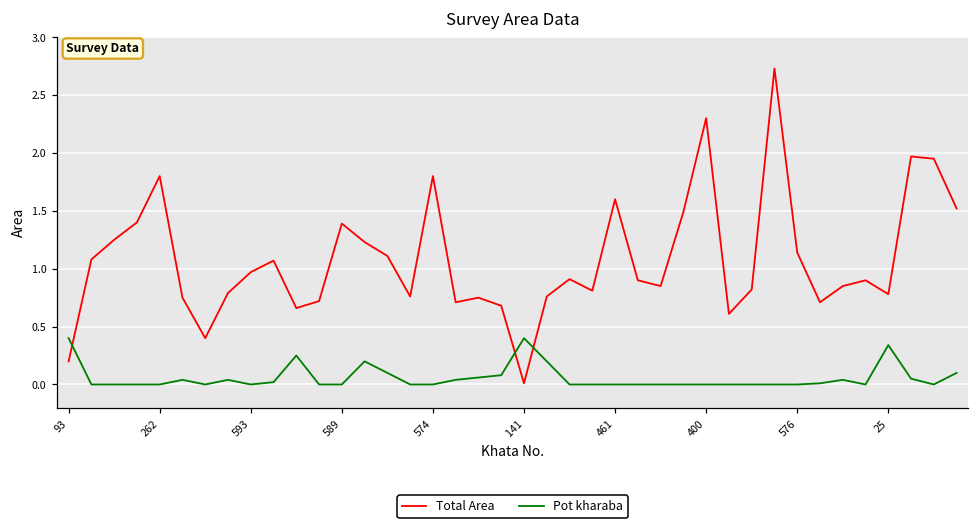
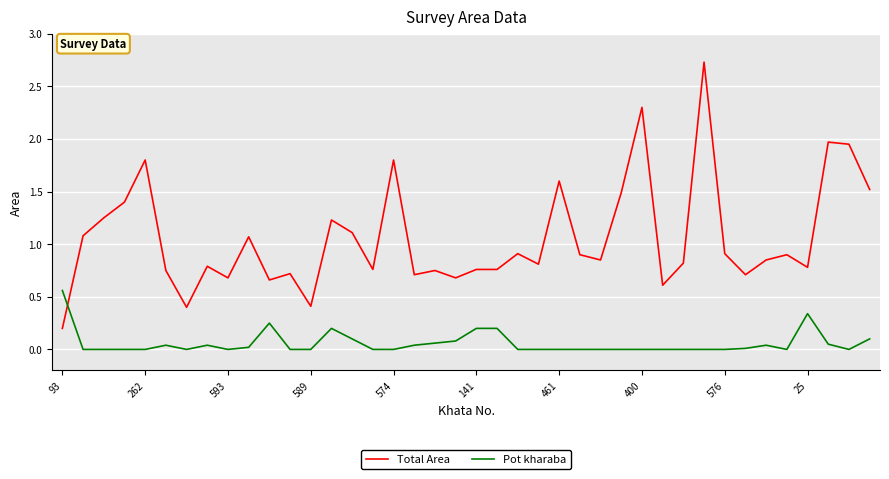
Pot kharaba, 93: 0.40 -> 0.56
Total Area, 593: 0.97 -> 0.68
Total Area, 589: 1.39 -> 0.41
Total Area, 141: 0.01 -> 0.76
Pot kharaba, 141: 0.4 -> 0.2
Total Area, 576: 1.14 -> 0.91
